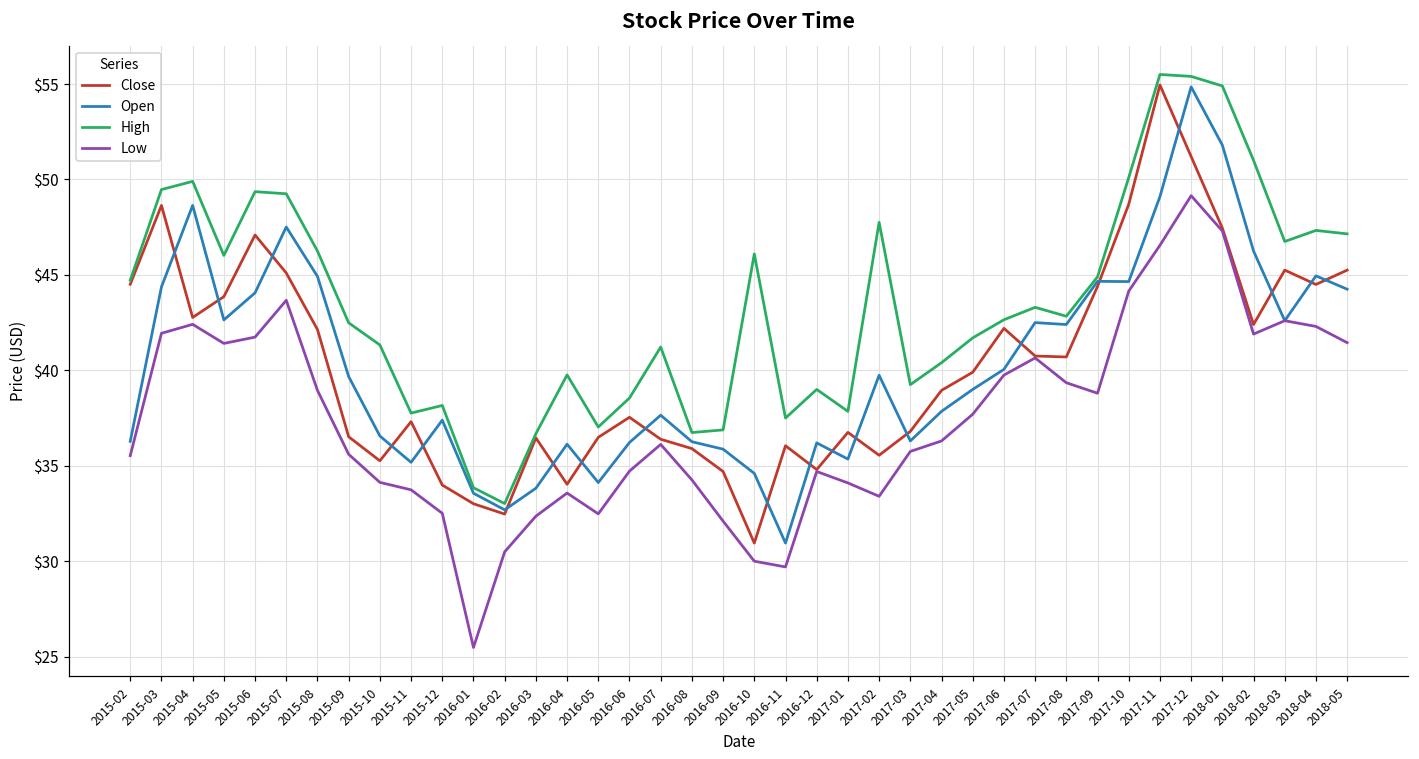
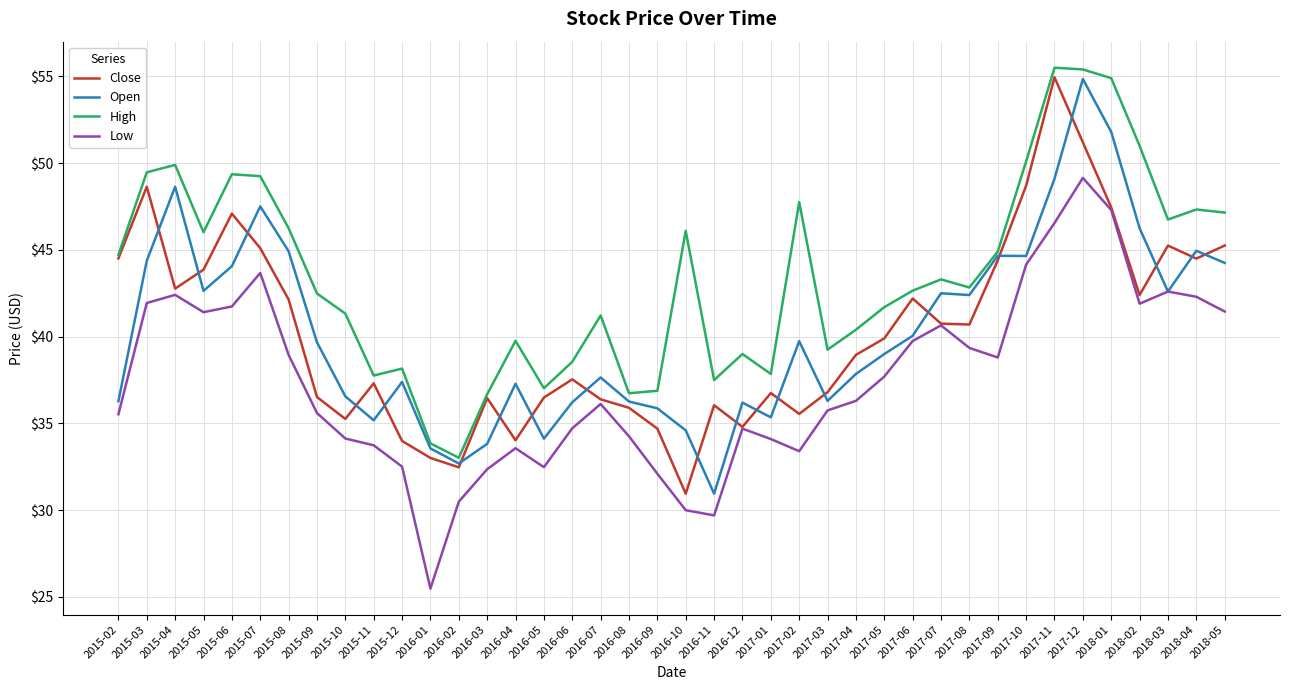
Open, 2016-04: $36.1 -> $37.3
